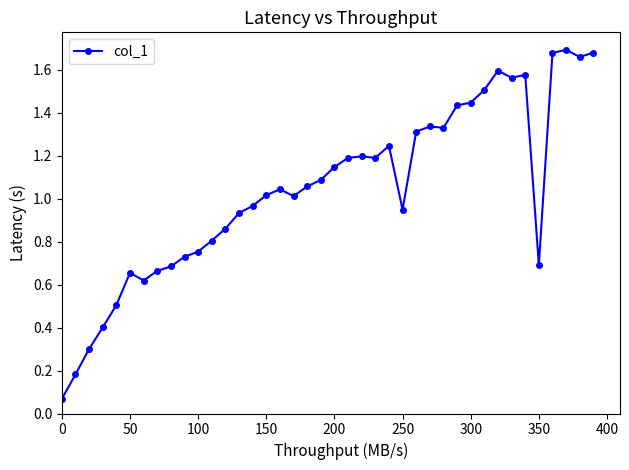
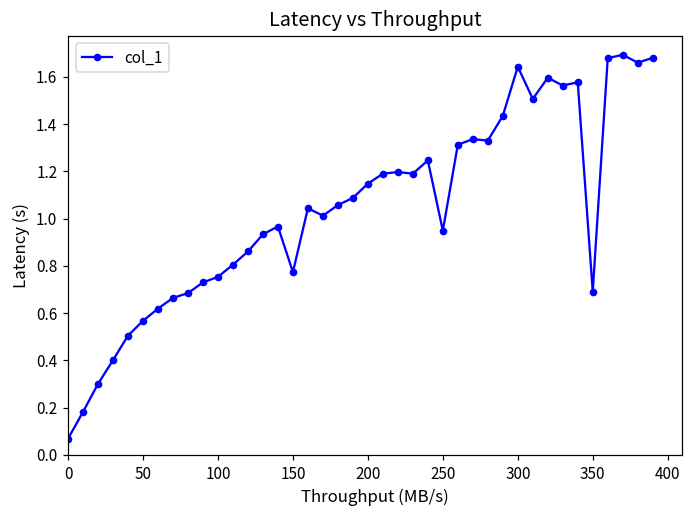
50: 0.66 -> 0.57
150: 1.02 -> 0.77
300: 1.45 -> 1.64
